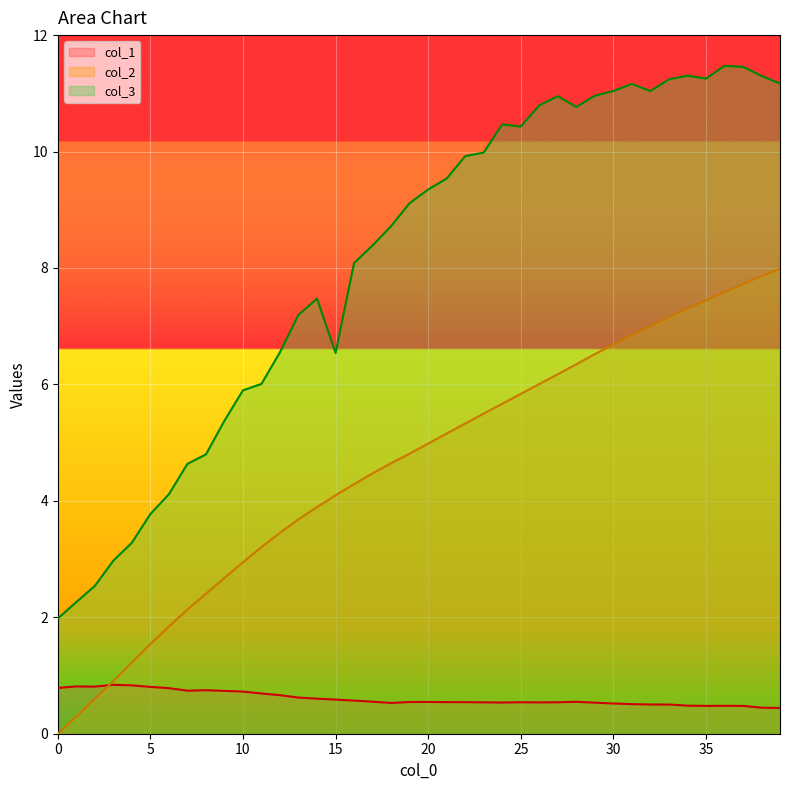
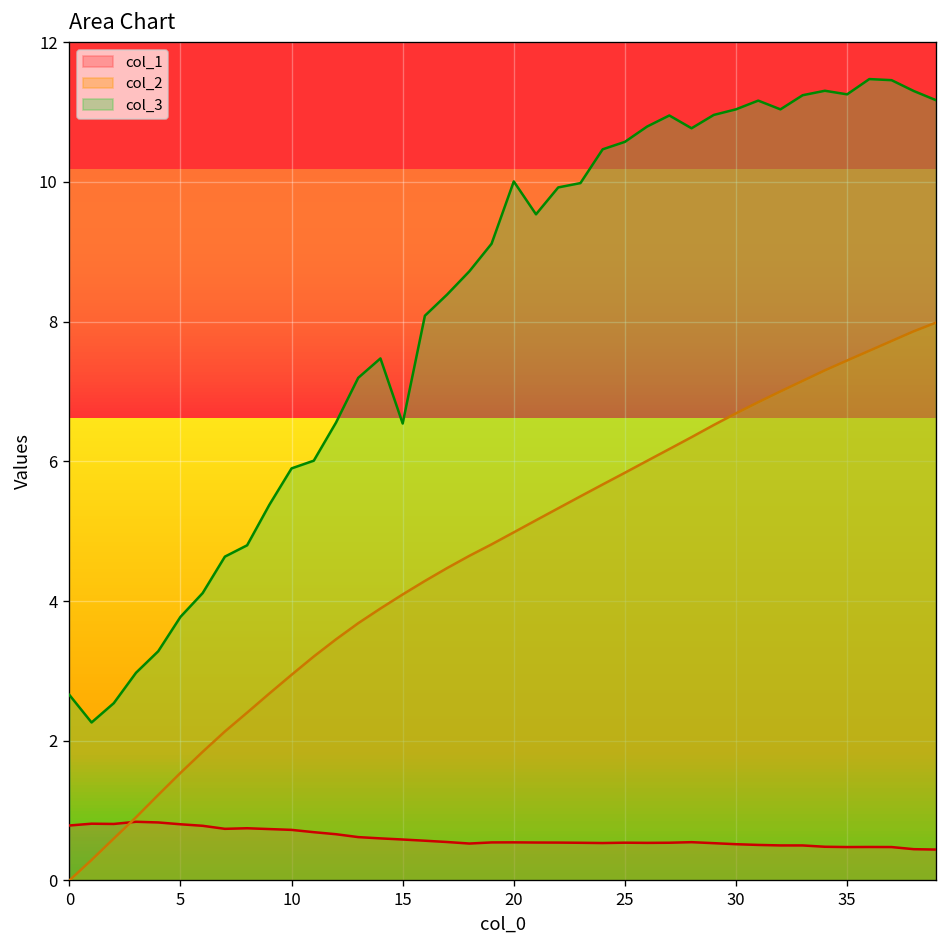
col_3, 0: 2.0 -> 2.7
col_3, 20: 9.3 -> 10.0
col_3, 25: 10.4 -> 10.6
